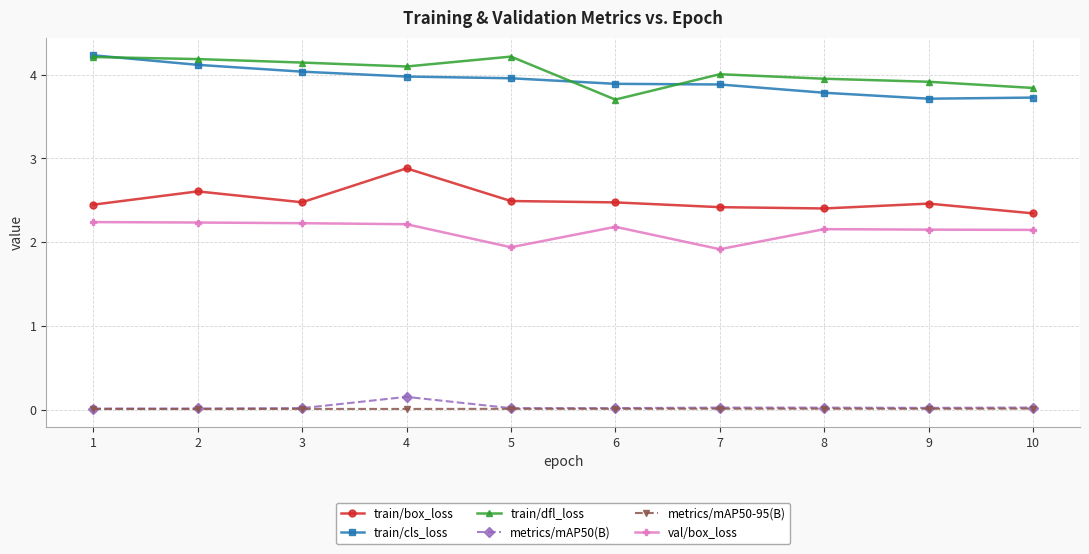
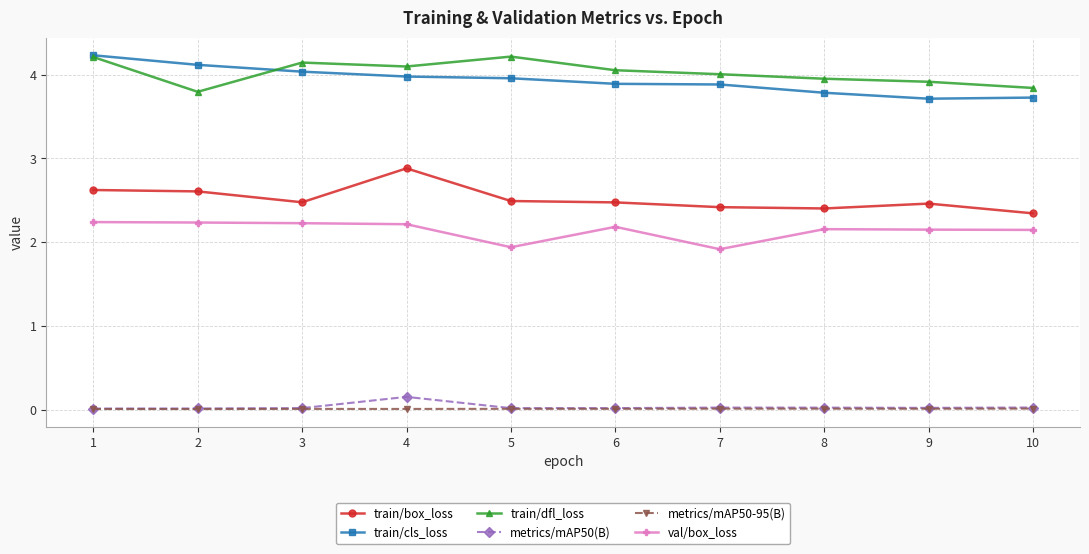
train/box_loss, 1: 2.4 -> 2.6
train/dfl_loss, 2: 4.2 -> 3.8
train/dfl_loss, 6: 3.7 -> 4.1
